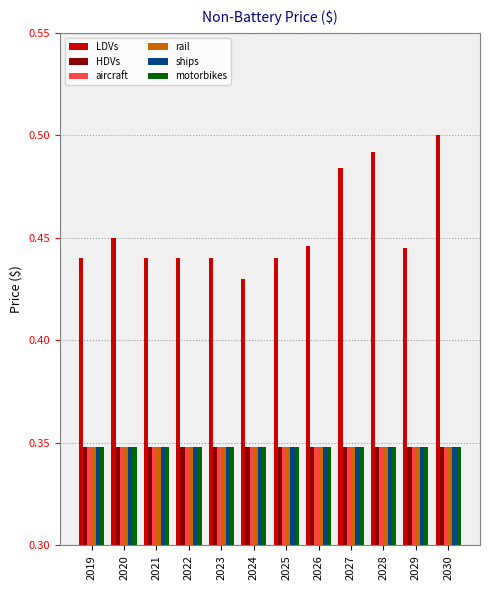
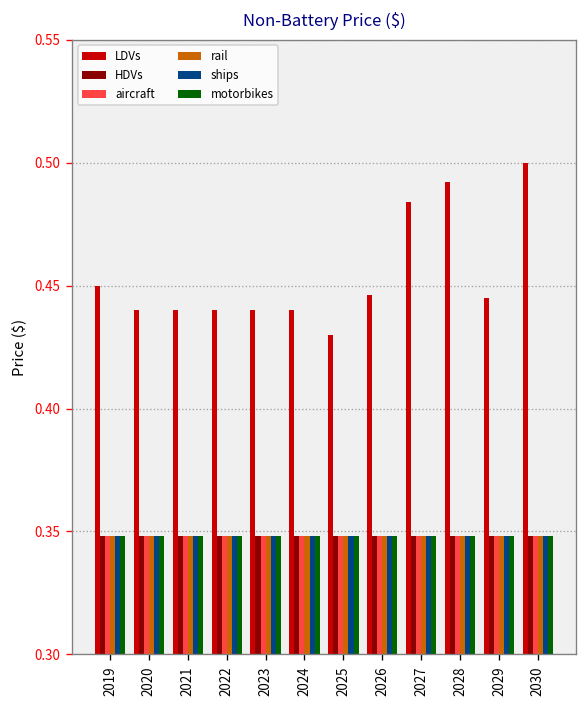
LDVs, 2019: 0.44 -> 0.45
LDVs, 2020: 0.45 -> 0.44
LDVs, 2024: 0.43 -> 0.44
LDVs, 2025: 0.44 -> 0.43
